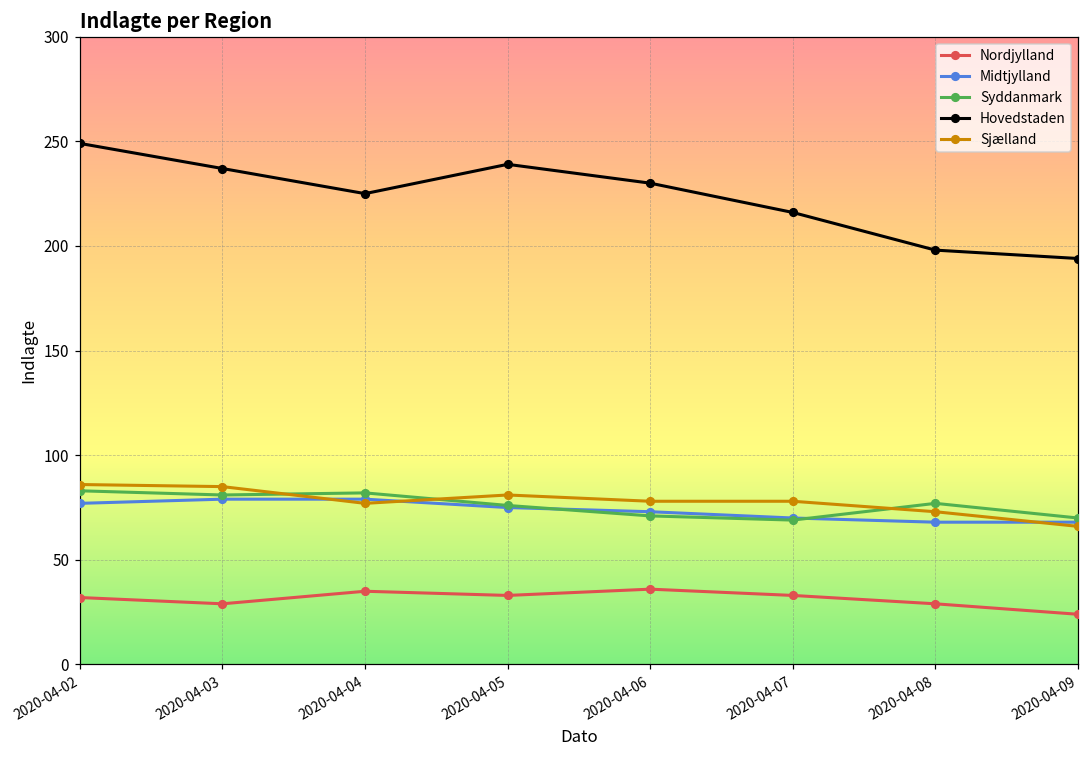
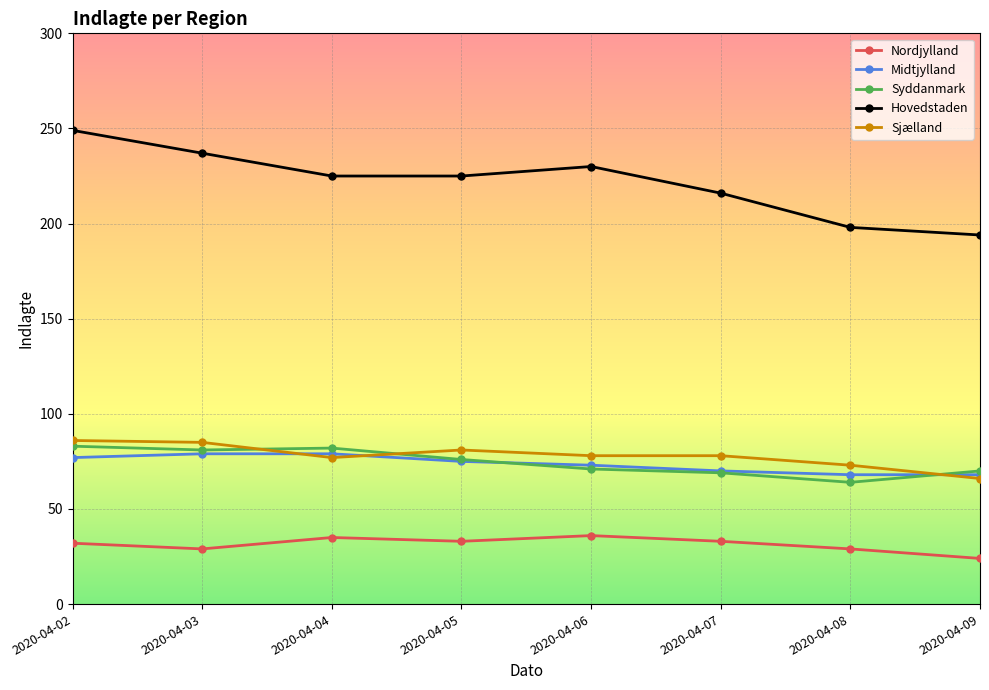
Hovedstaden, 2020-04-05: 239 -> 225
Syddanmark, 2020-04-08: 77 -> 64
